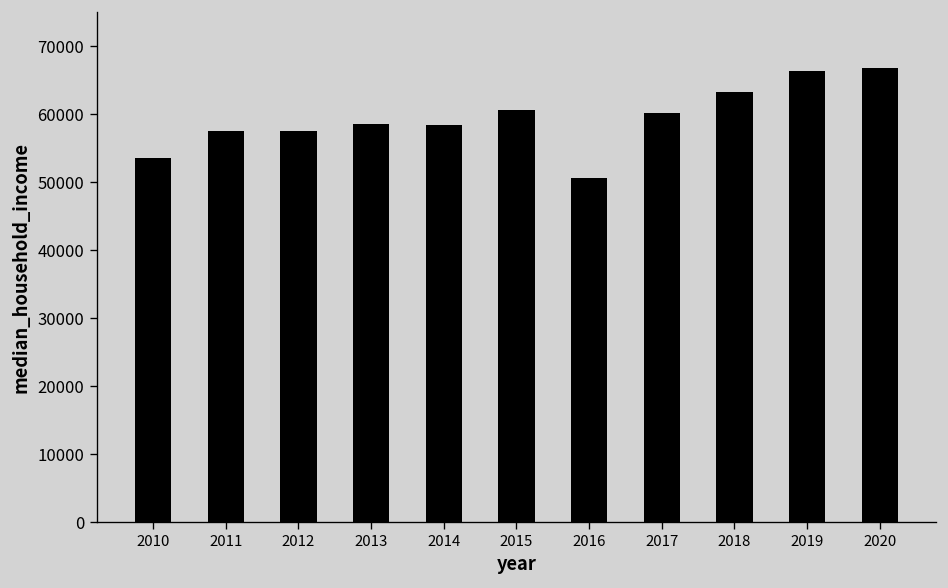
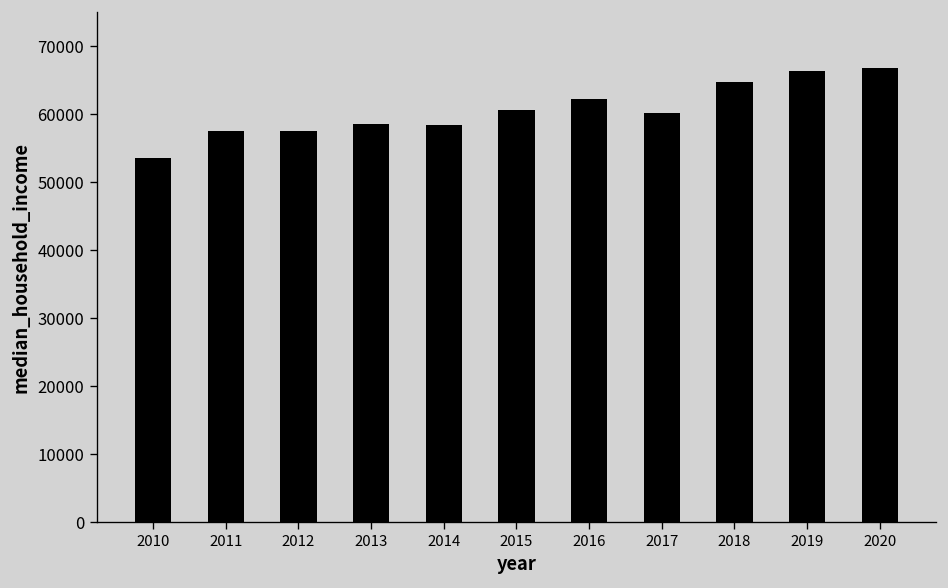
2016: 51000 -> 62000
2018: 63000 -> 65000
